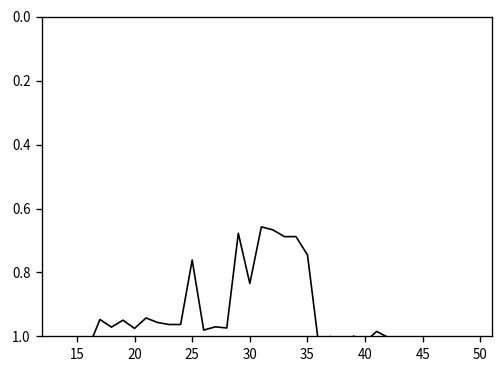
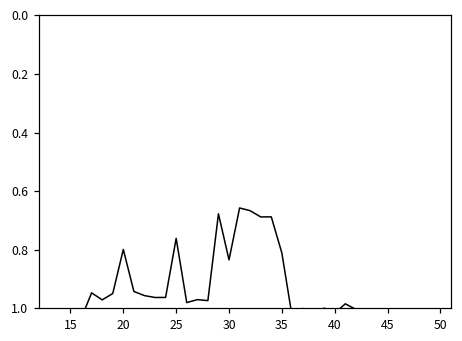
20: 0.98 -> 0.80
35: 0.75 -> 0.81
